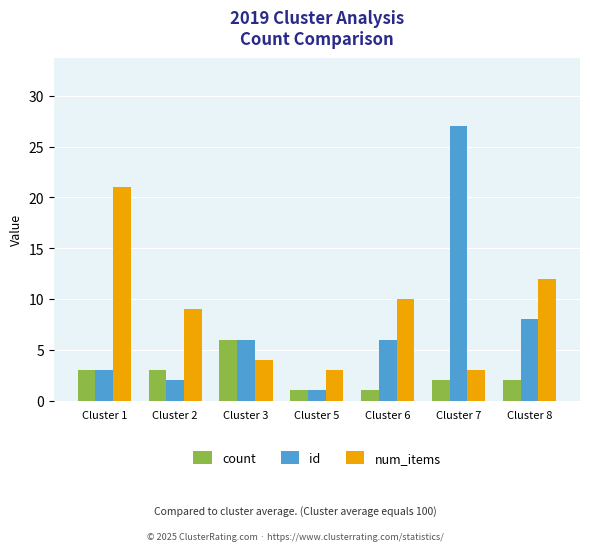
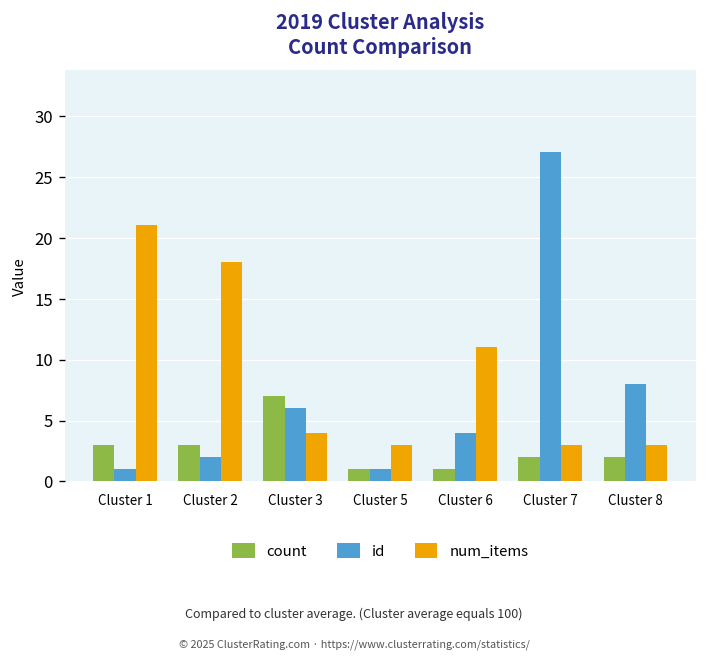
id, Cluster 1: 3 -> 1
num_items, Cluster 2: 9 -> 18
count, Cluster 3: 6 -> 7
id, Cluster 6: 6 -> 4
num_items, Cluster 6: 10 -> 11
num_items, Cluster 8: 12 -> 3
